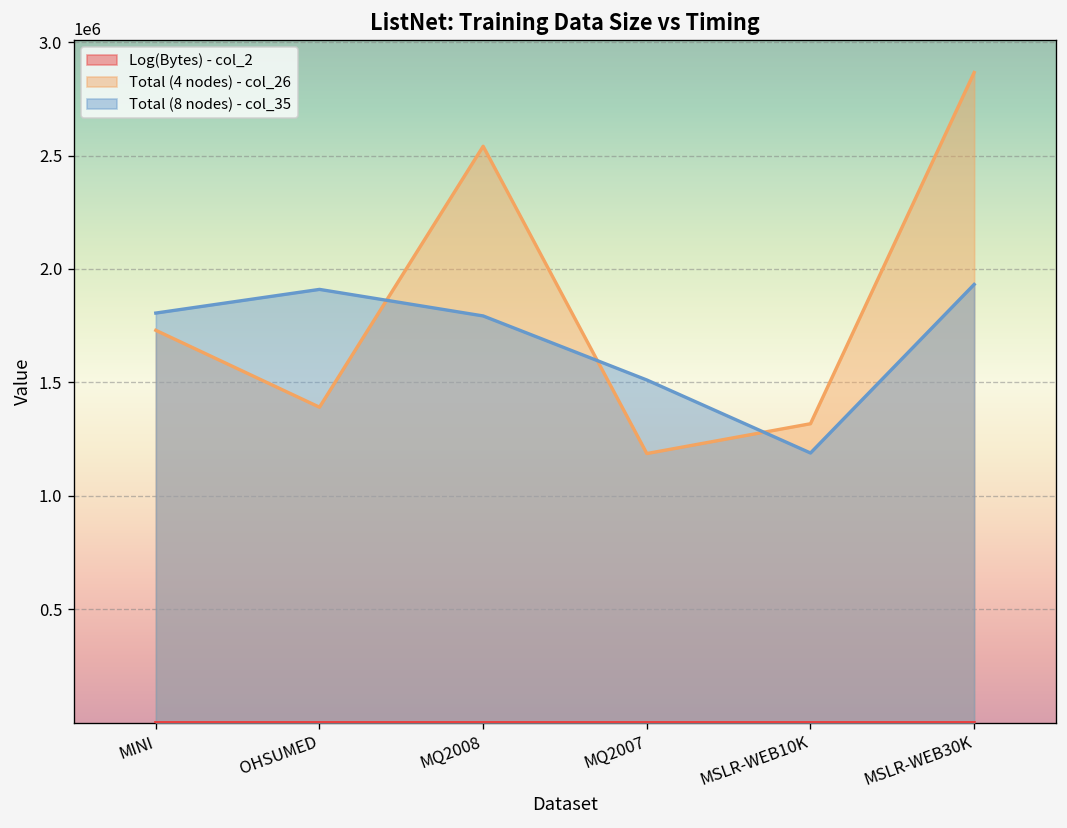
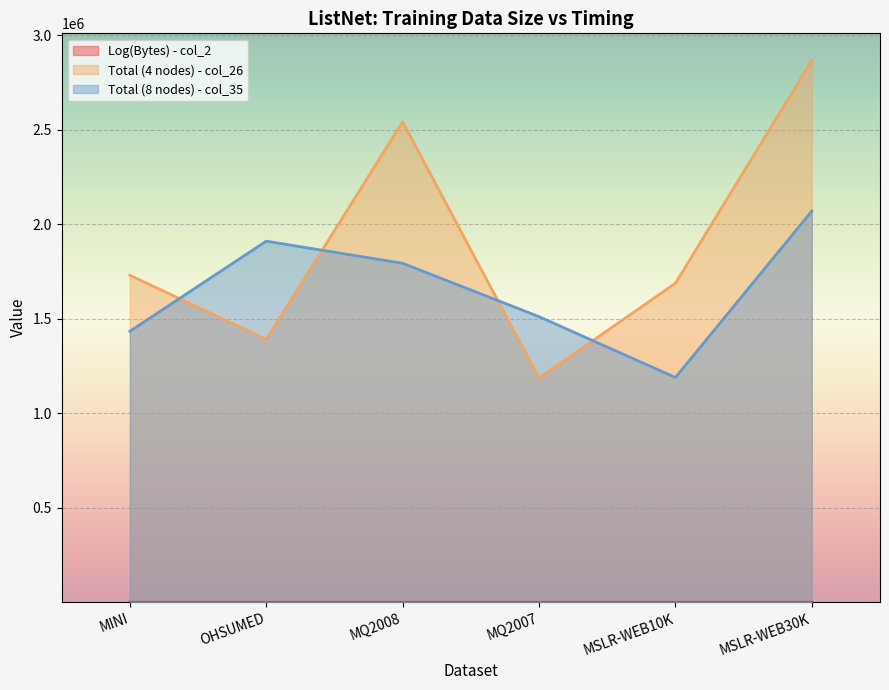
Total (8 nodes) - col_35, MINI: 1810000 -> 1430000
Total (4 nodes) - col_26, MSLR-WEB10K: 1320000 -> 1690000
Total (8 nodes) - col_35, MSLR-WEB30K: 1930000 -> 2070000
